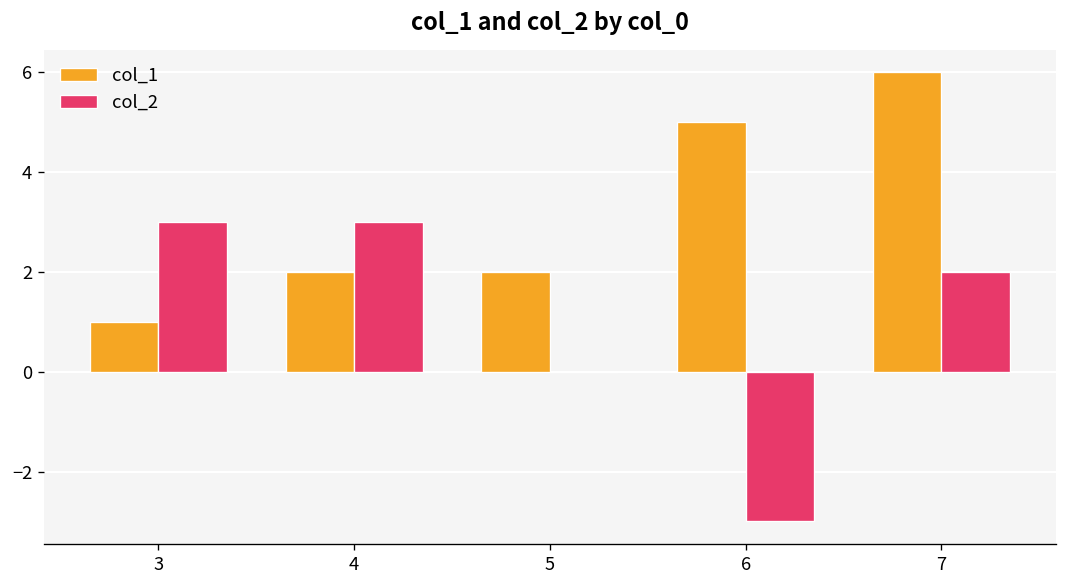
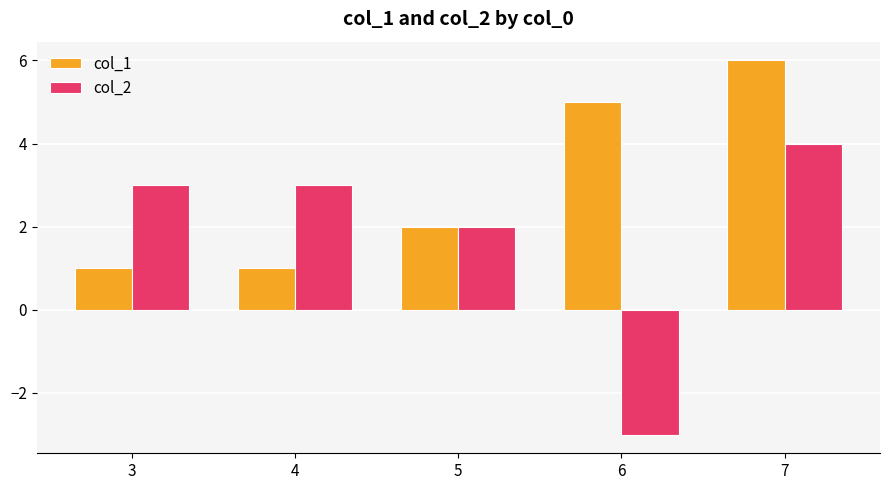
col_1, 4: 2 -> 1
col_2, 5: 0 -> 2
col_2, 7: 2 -> 4
